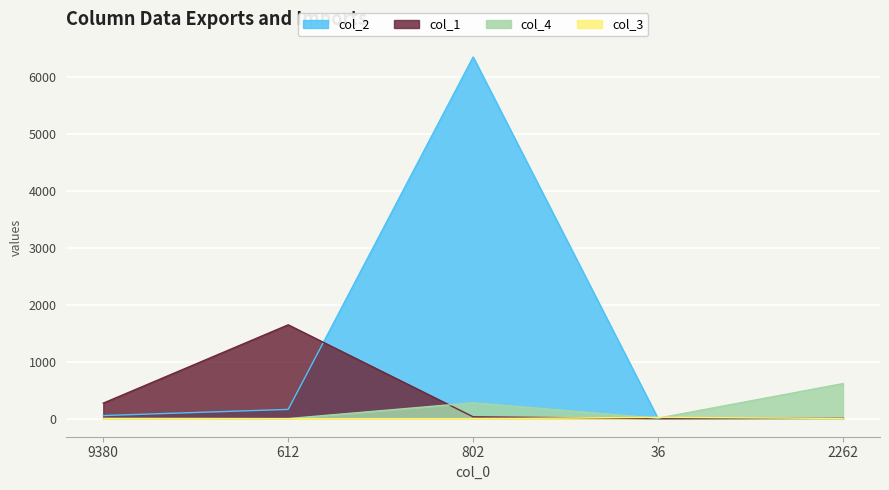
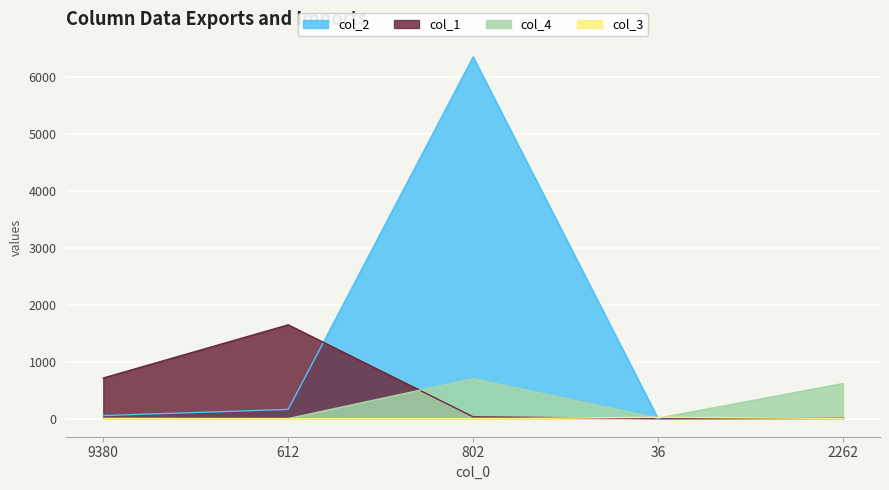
col_1, 9380: 300 -> 700
col_4, 802: 300 -> 700
